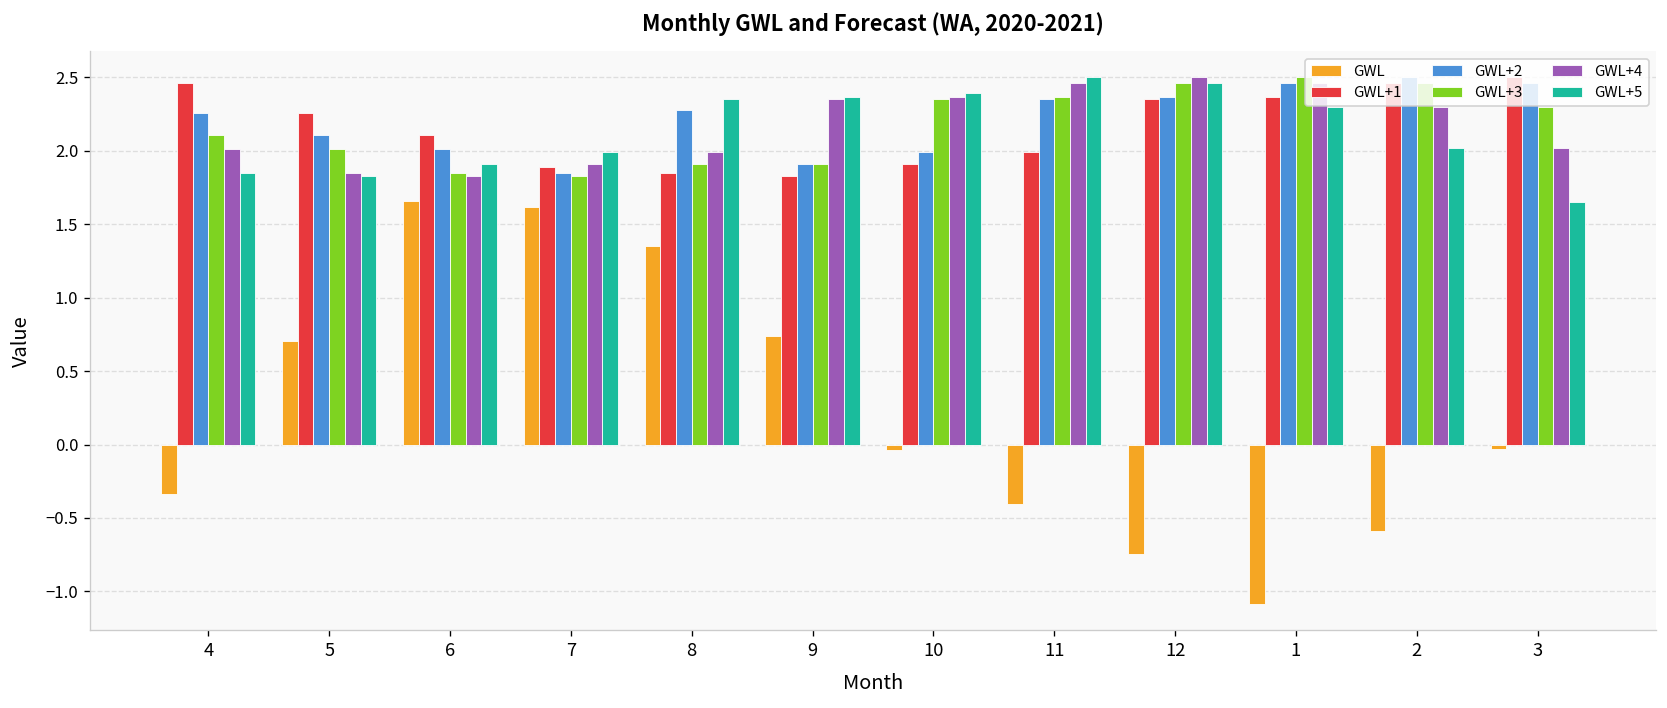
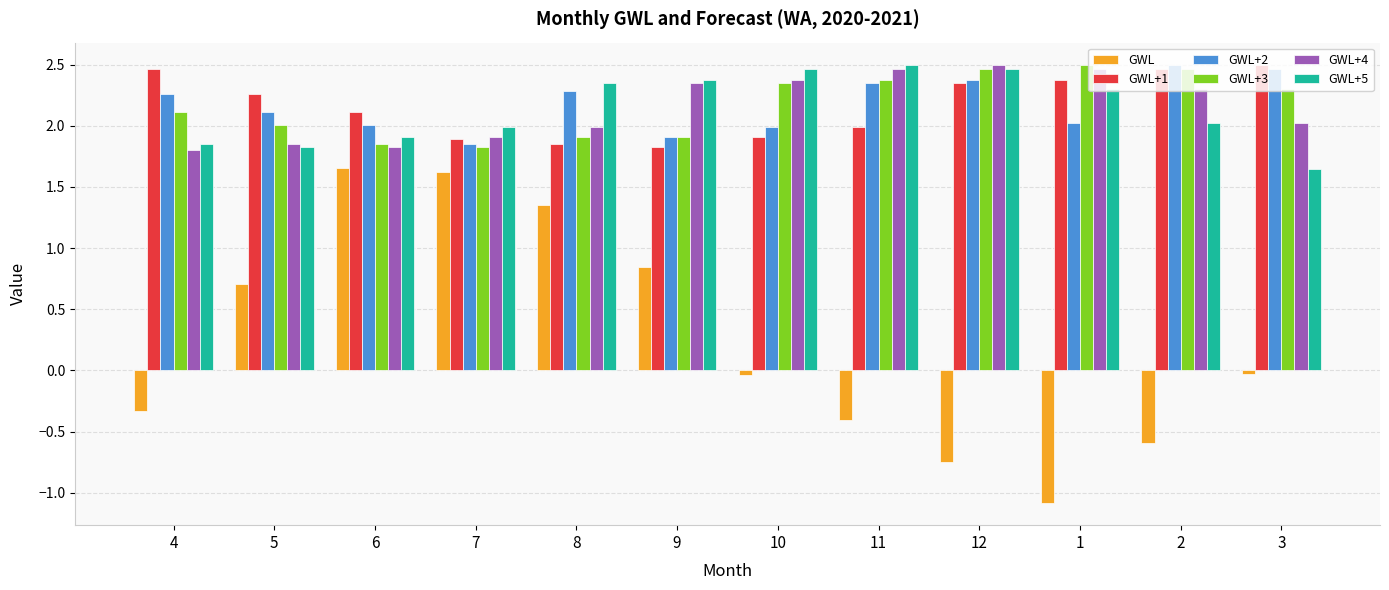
GWL+4, 4: 2.01 -> 1.80
GWL, 9: 0.74 -> 0.84
GWL+5, 10: 2.39 -> 2.46
GWL+2, 1: 2.46 -> 2.02
